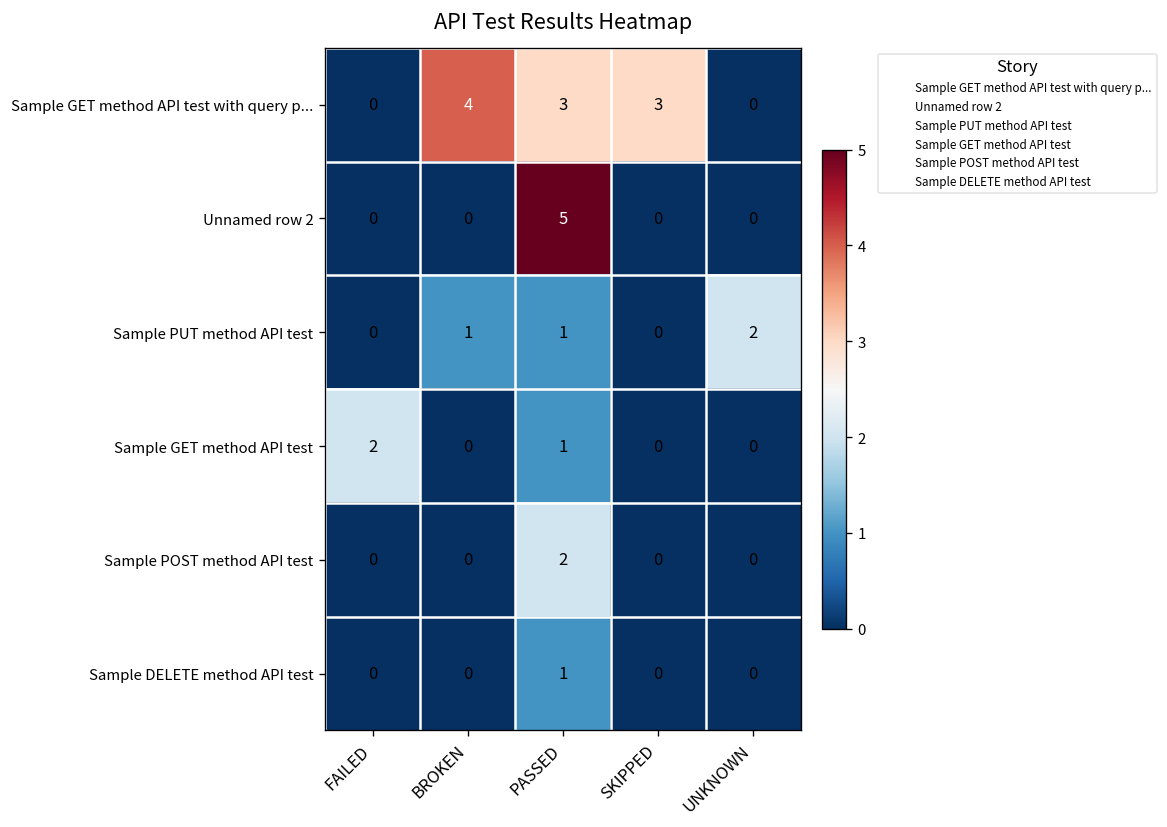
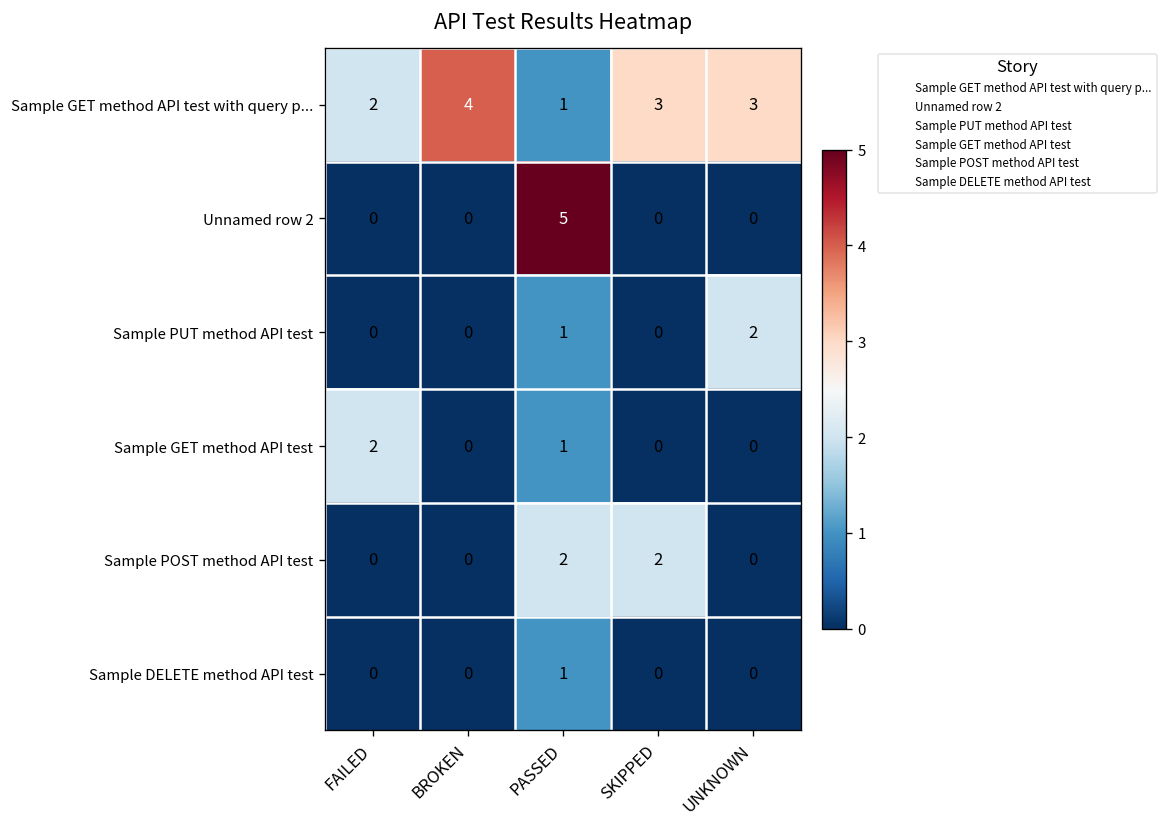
Sample GET method API test with query p..., FAILED: 0 -> 2
Sample GET method API test with query p..., PASSED: 3 -> 1
Sample GET method API test with query p..., UNKNOWN: 0 -> 3
Sample PUT method API test, BROKEN: 1 -> 0
Sample POST method API test, SKIPPED: 0 -> 2
